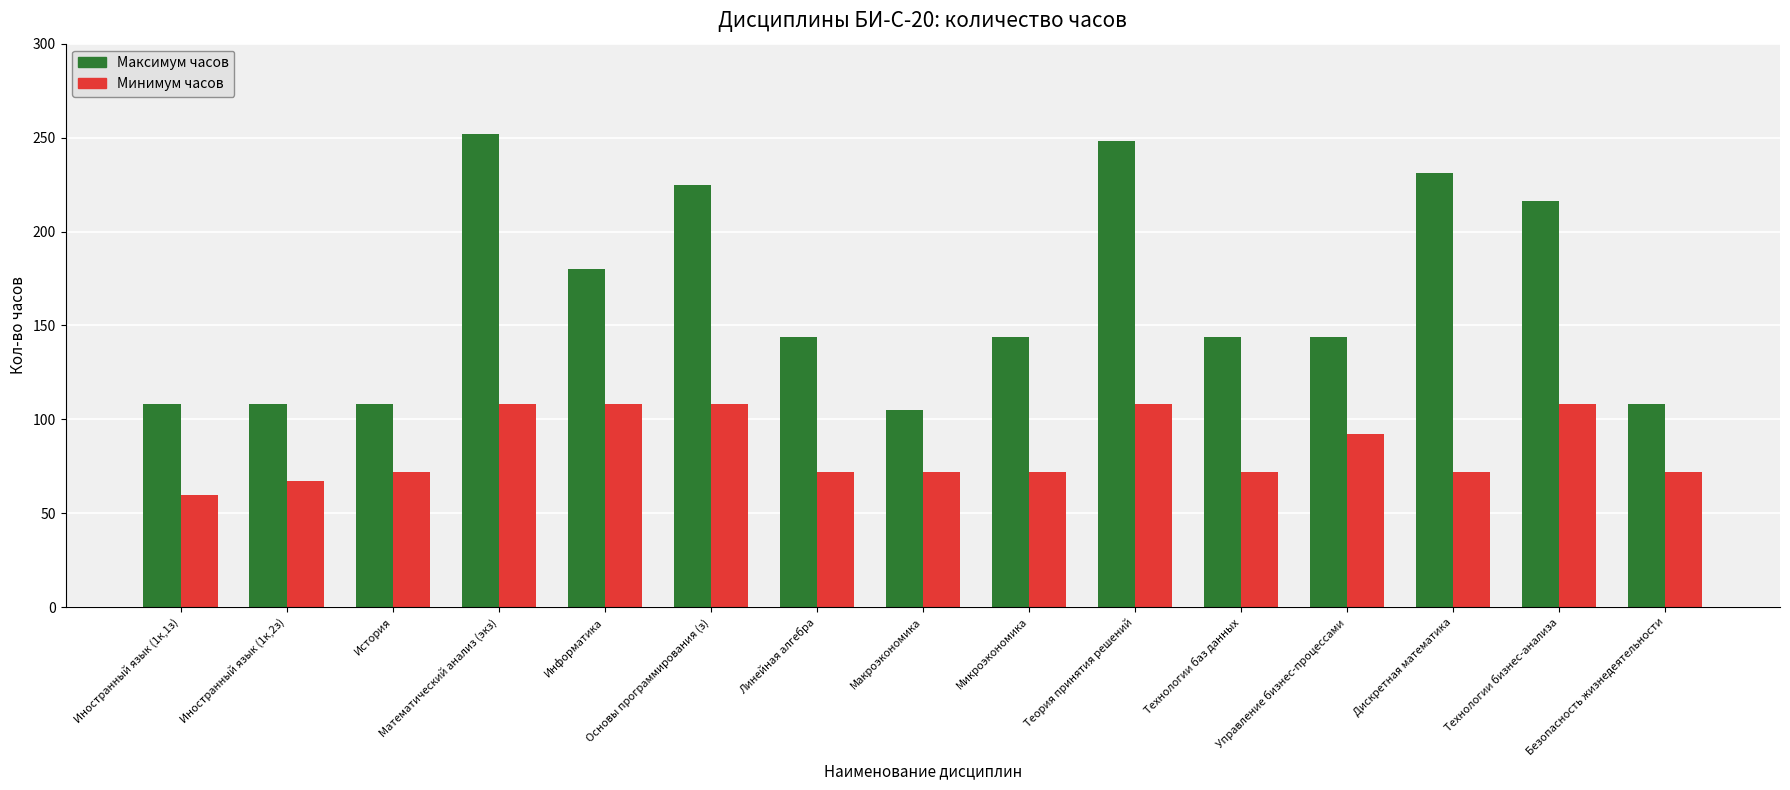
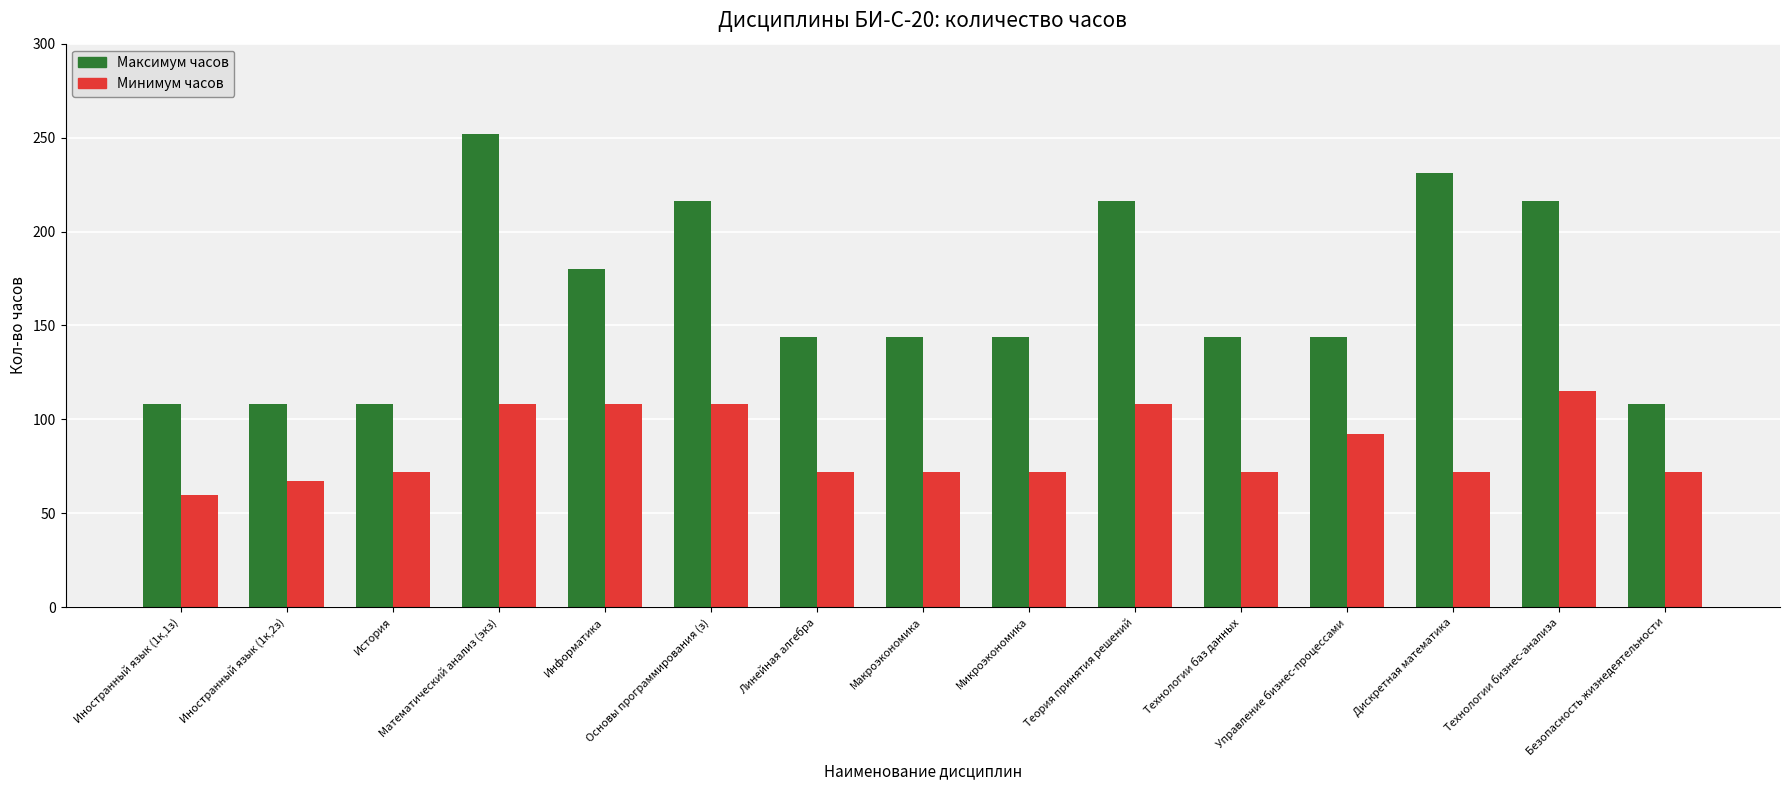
Максимум часов, Основы программирования (з): 225 -> 216
Максимум часов, Макроэкономика: 105 -> 144
Максимум часов, Теория принятия решений: 248 -> 216
Минимум часов, Технологии бизнес-анализа: 108 -> 115
